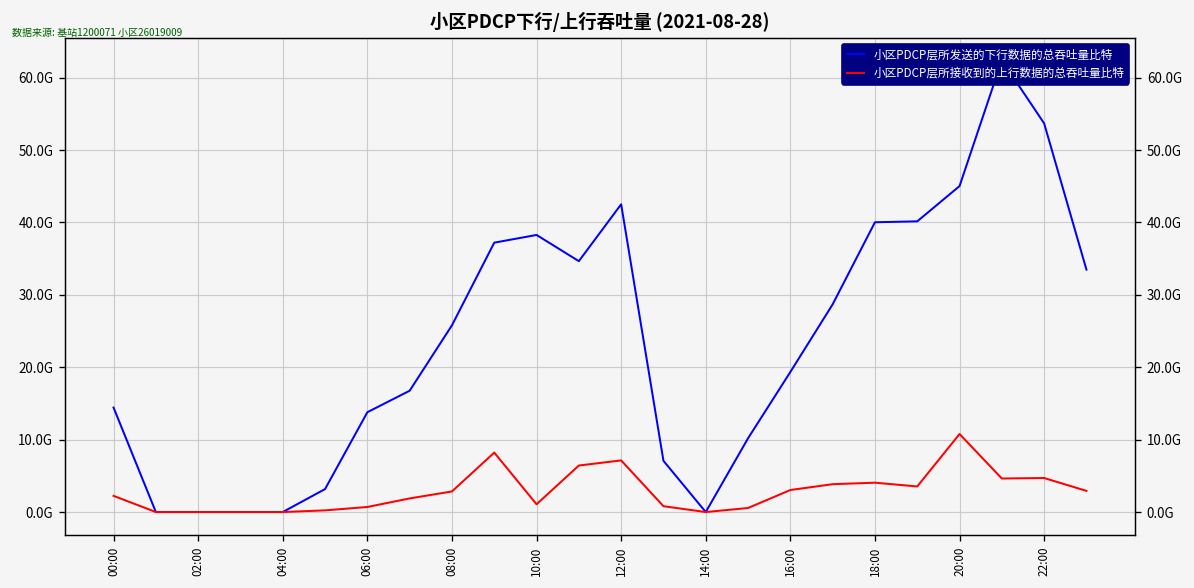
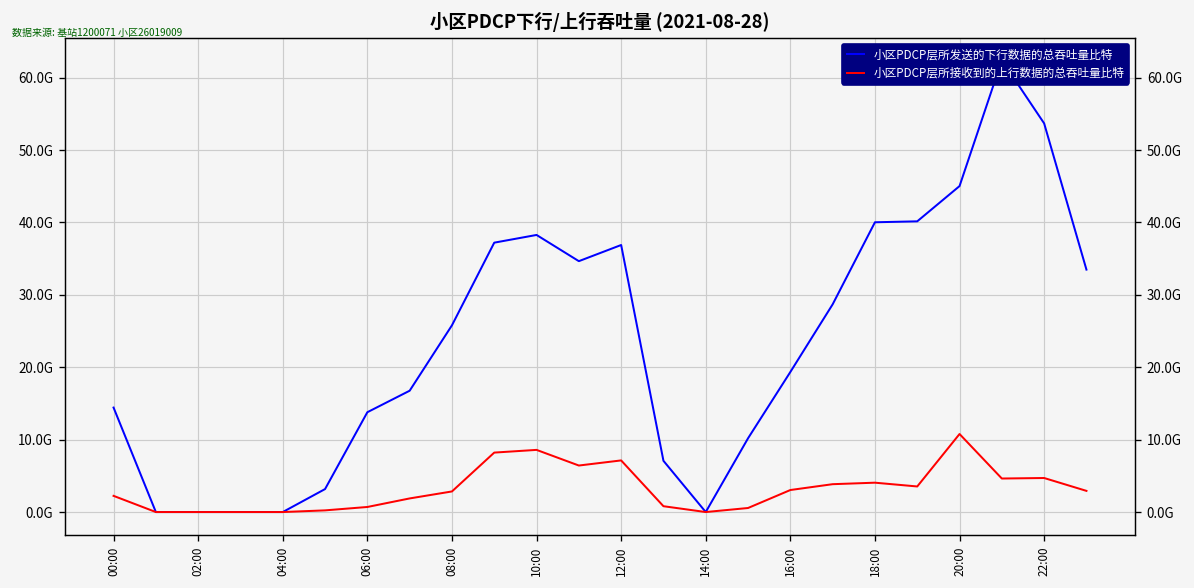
小区PDCP层所接收到的上行数据的总吞吐量比特, 10:00: 1000000000 -> 9000000000
小区PDCP层所发送的下行数据的总吞吐量比特, 12:00: 43000000000 -> 37000000000
